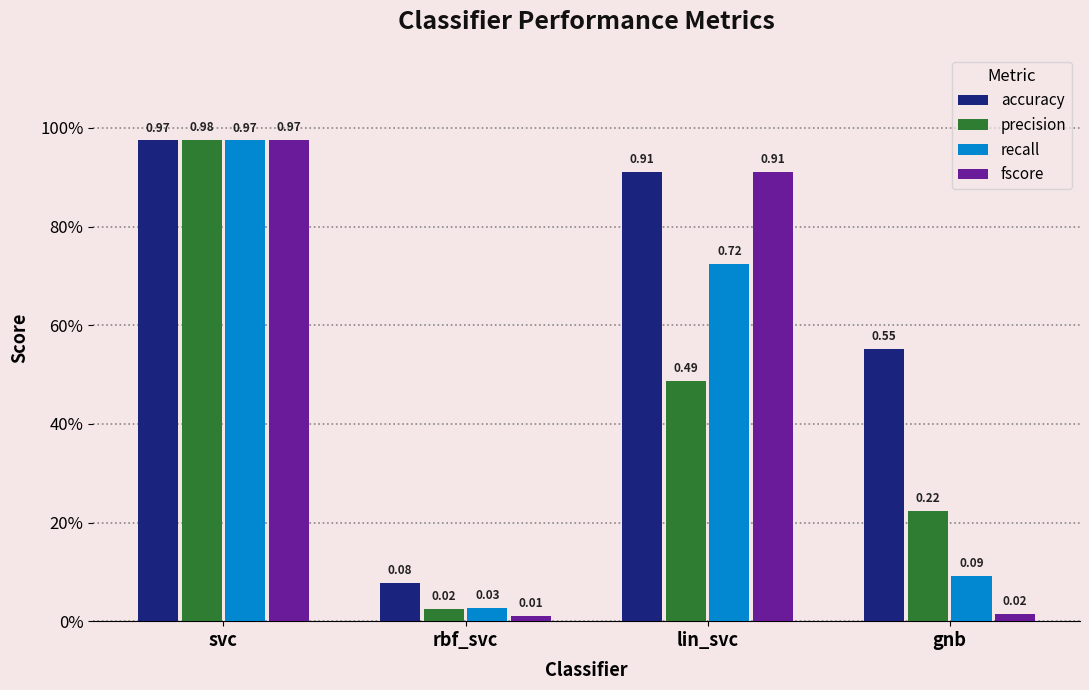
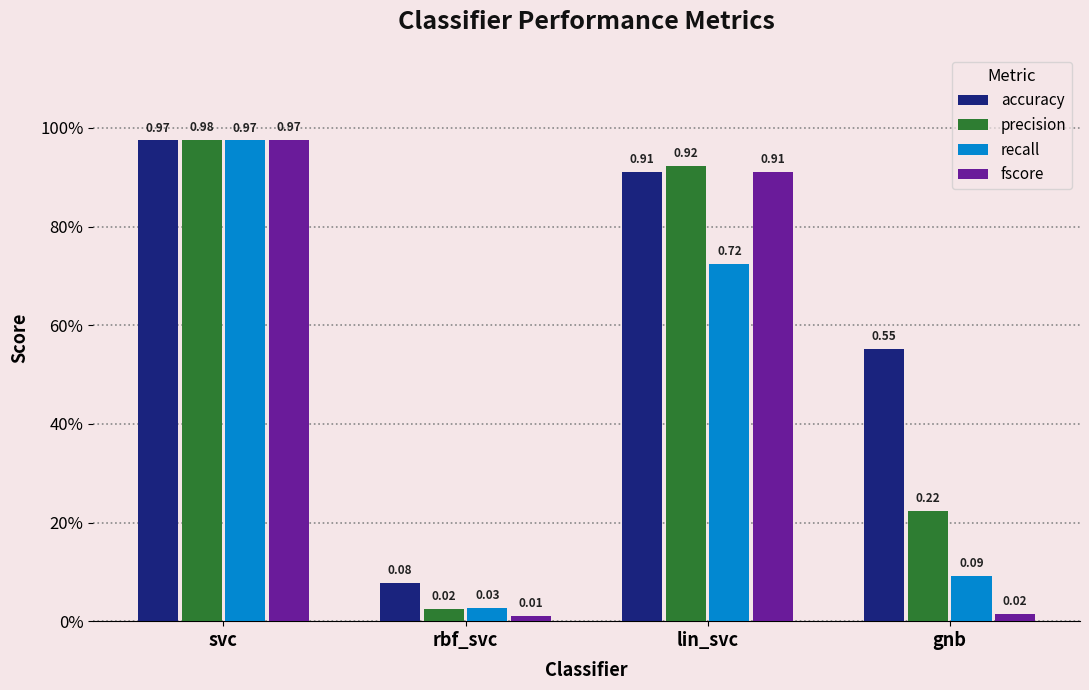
precision, lin_svc: 0.49 -> 0.92
